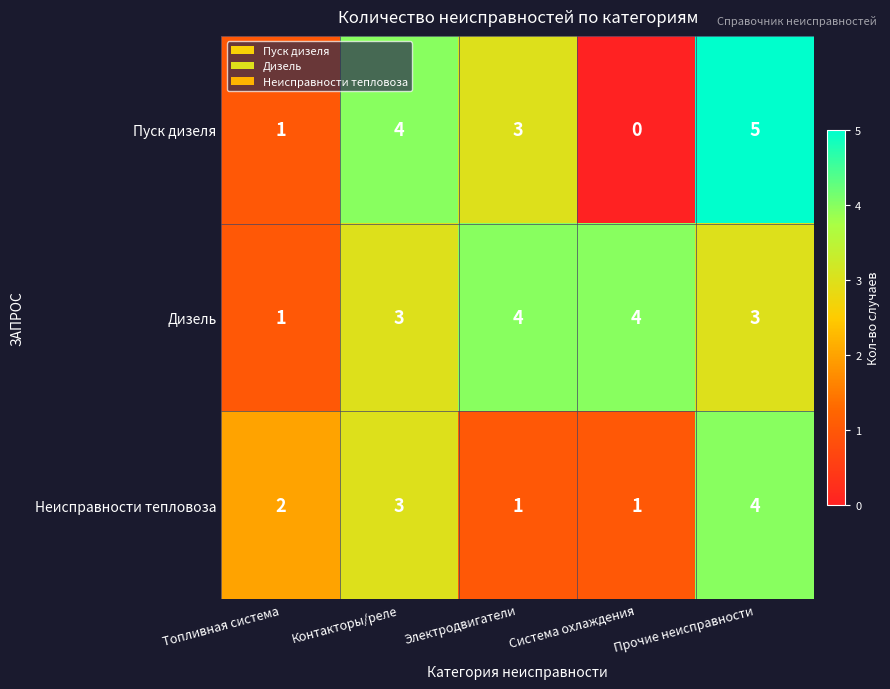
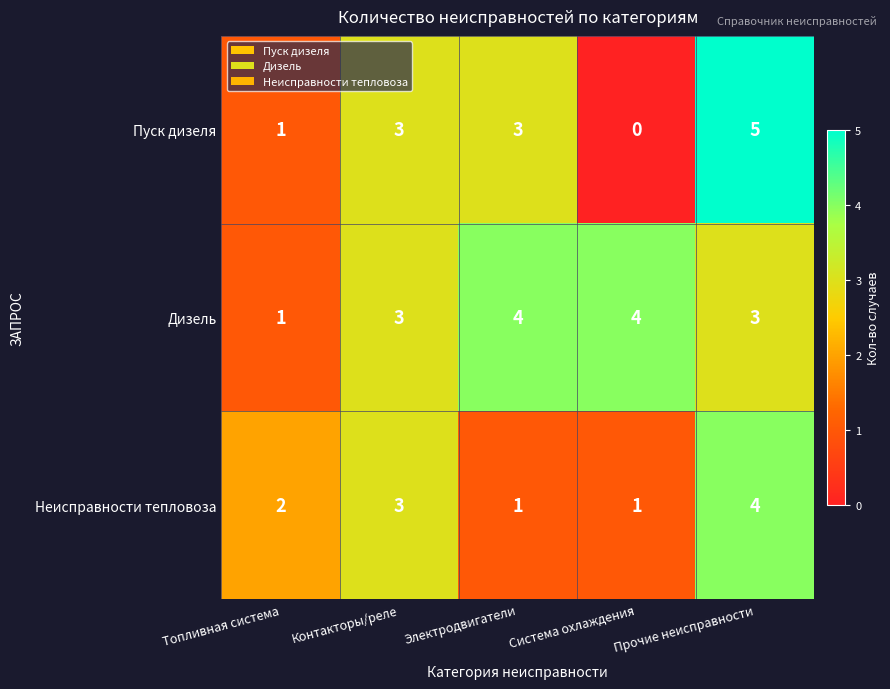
Пуск дизеля, Контакторы/реле: 4 -> 3
